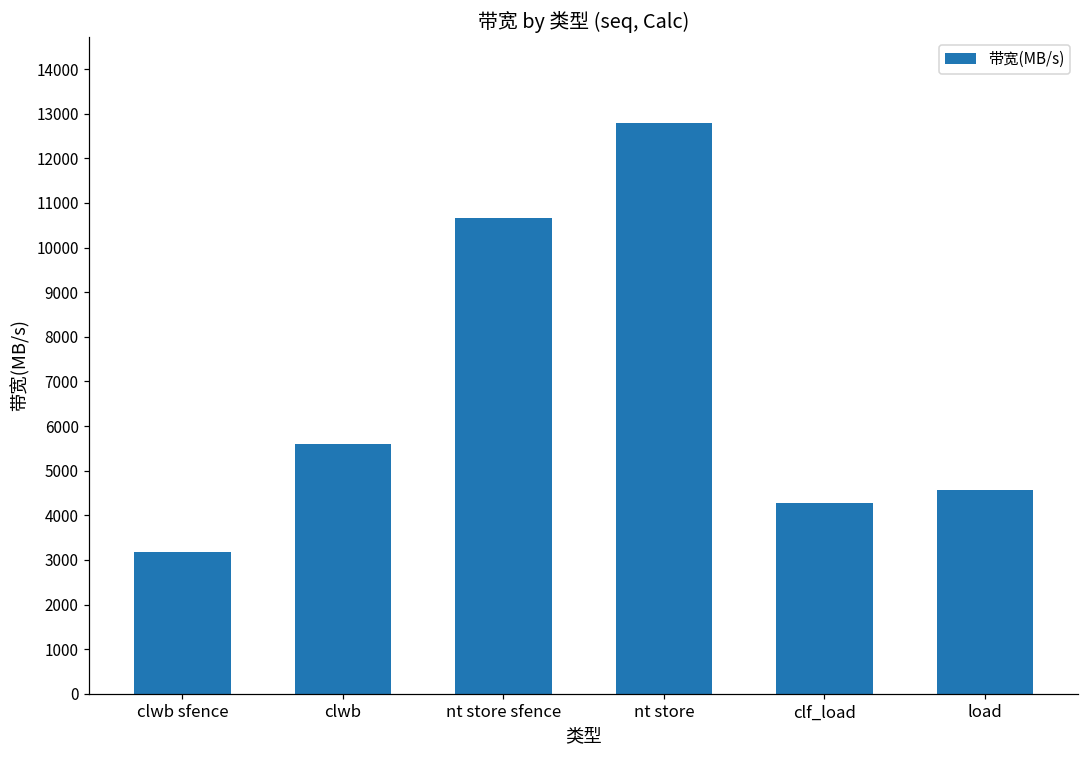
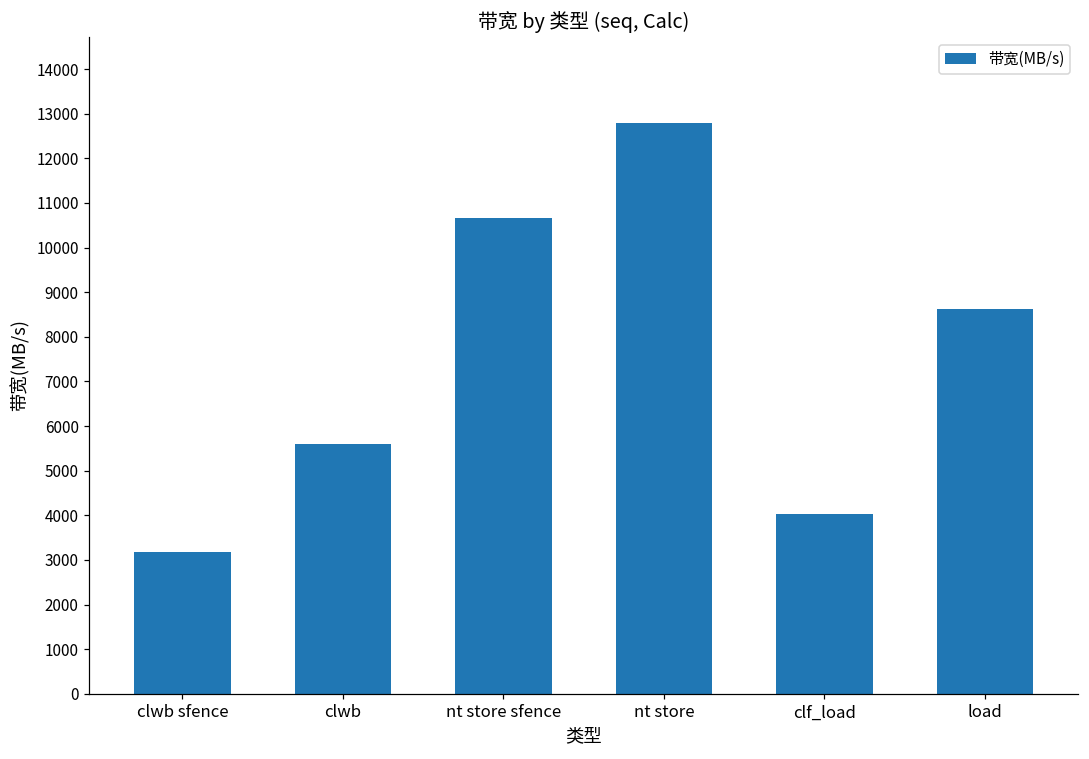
clf_load: 4300 -> 4000
load: 4600 -> 8600
